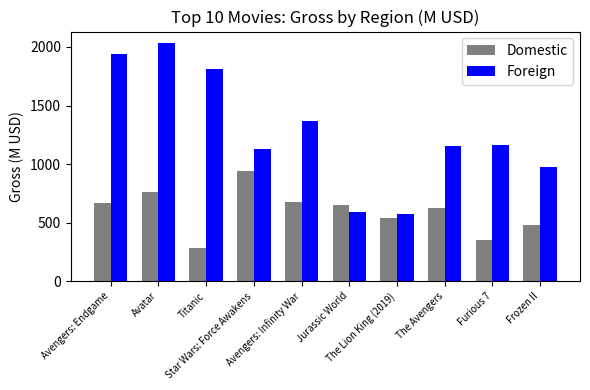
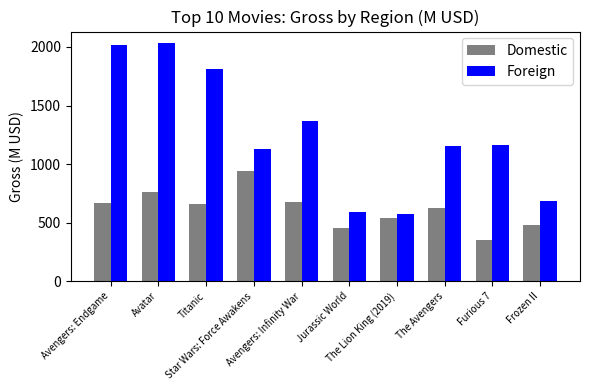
Foreign, Avengers: Endgame: 1940 -> 2020
Domestic, Titanic: 290 -> 660
Domestic, Jurassic World: 650 -> 450
Foreign, Frozen II: 970 -> 690
